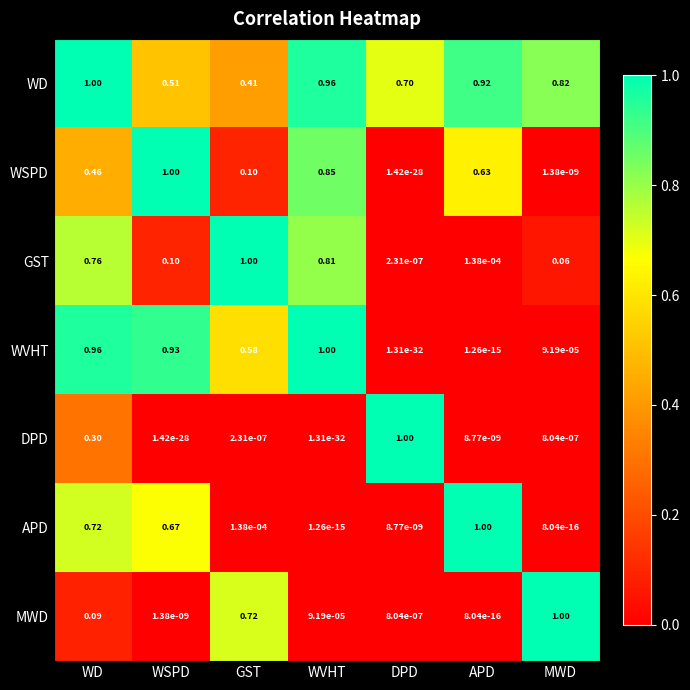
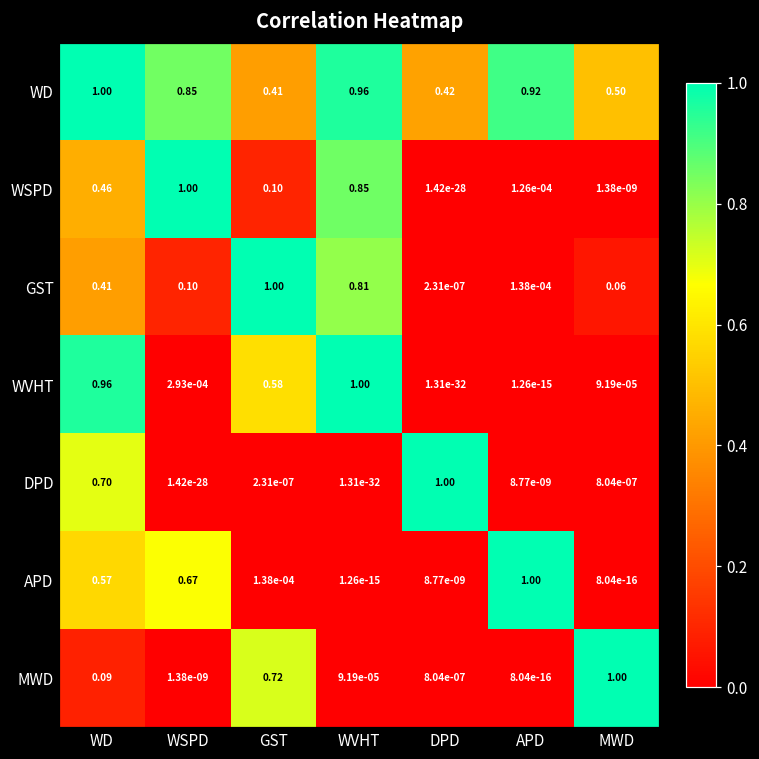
WD, WSPD: 0.51 -> 0.85
WD, DPD: 0.70 -> 0.42
WD, MWD: 0.82 -> 0.50
WSPD, APD: 0.63 -> 1.26e-04
GST, WD: 0.76 -> 0.41
WVHT, WSPD: 0.93 -> 2.93e-04
DPD, WD: 0.30 -> 0.70
APD, WD: 0.72 -> 0.57
